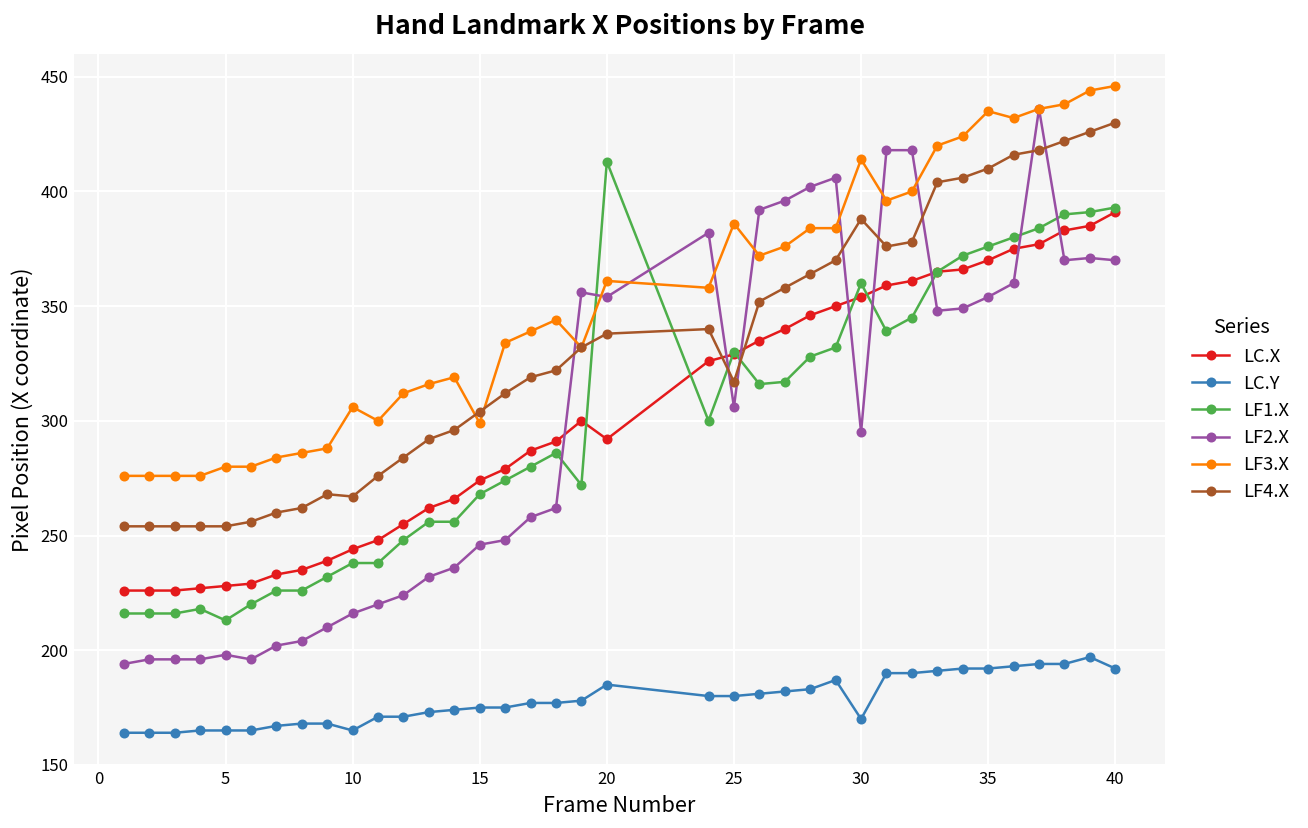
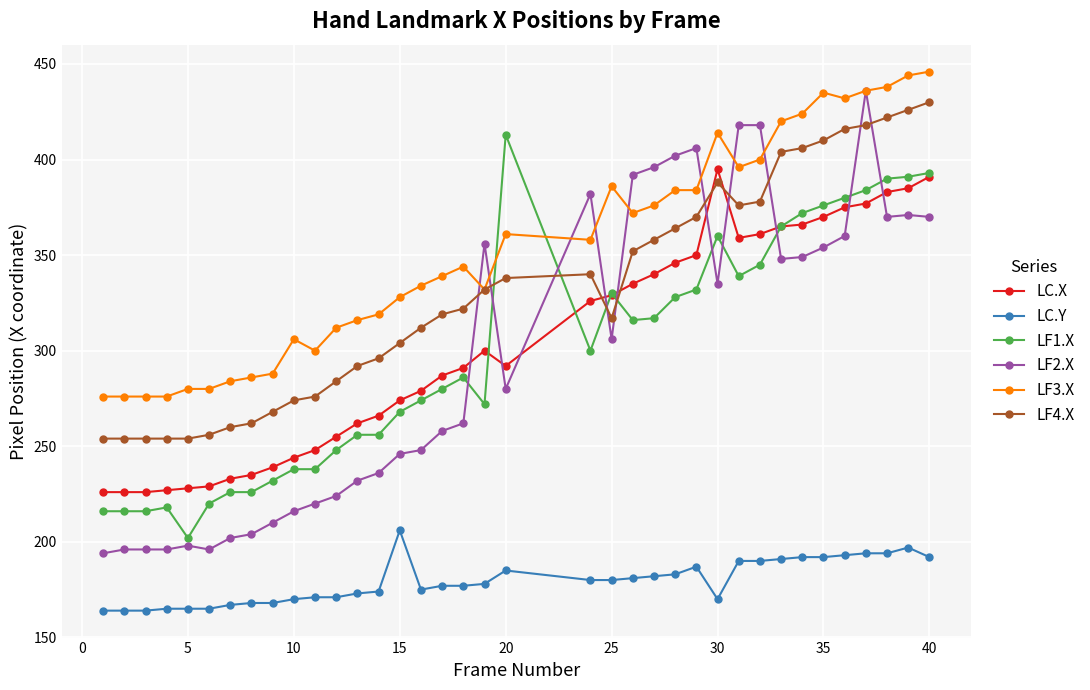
LF1.X, 5: 213 -> 202
LC.Y, 10: 165 -> 170
LF4.X, 10: 267 -> 274
LC.Y, 15: 175 -> 206
LF3.X, 15: 299 -> 328
LF2.X, 20: 354 -> 280
LC.X, 30: 354 -> 395
LF2.X, 30: 295 -> 335
